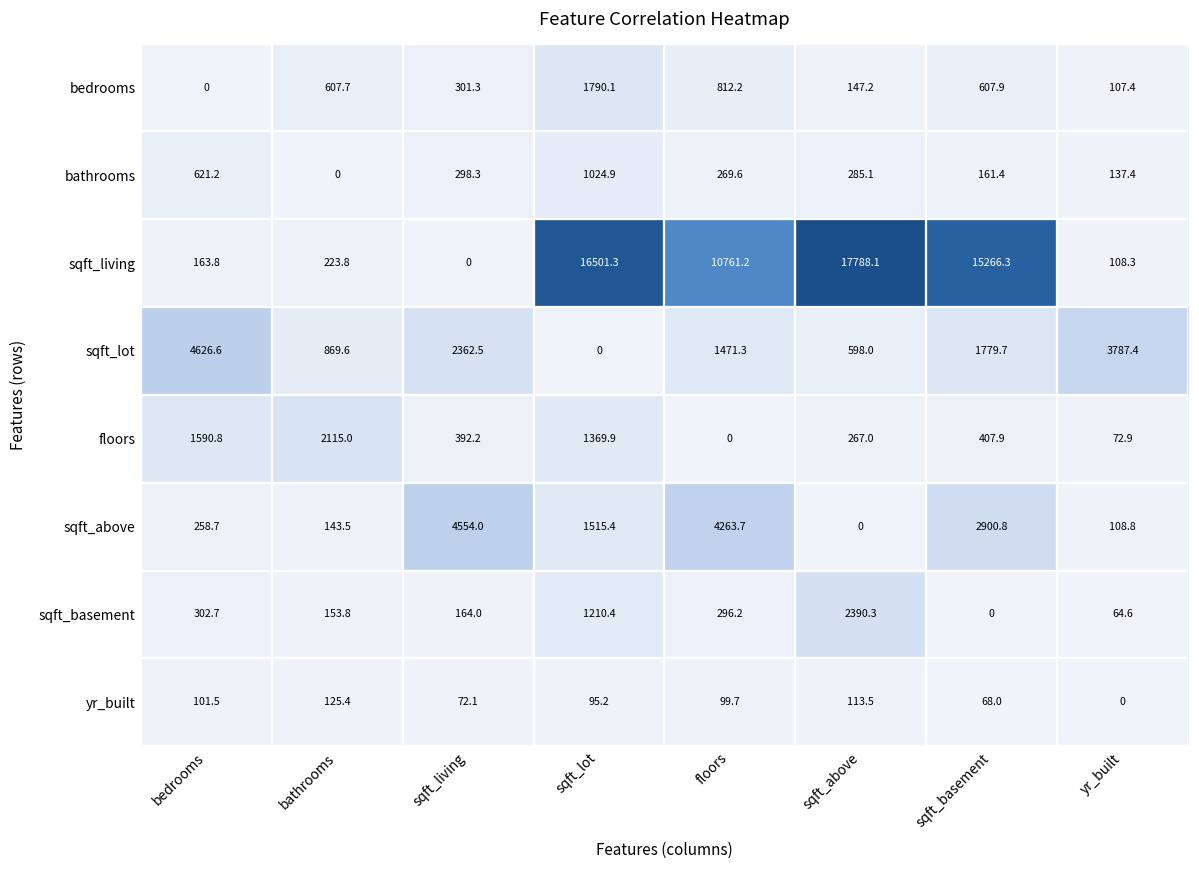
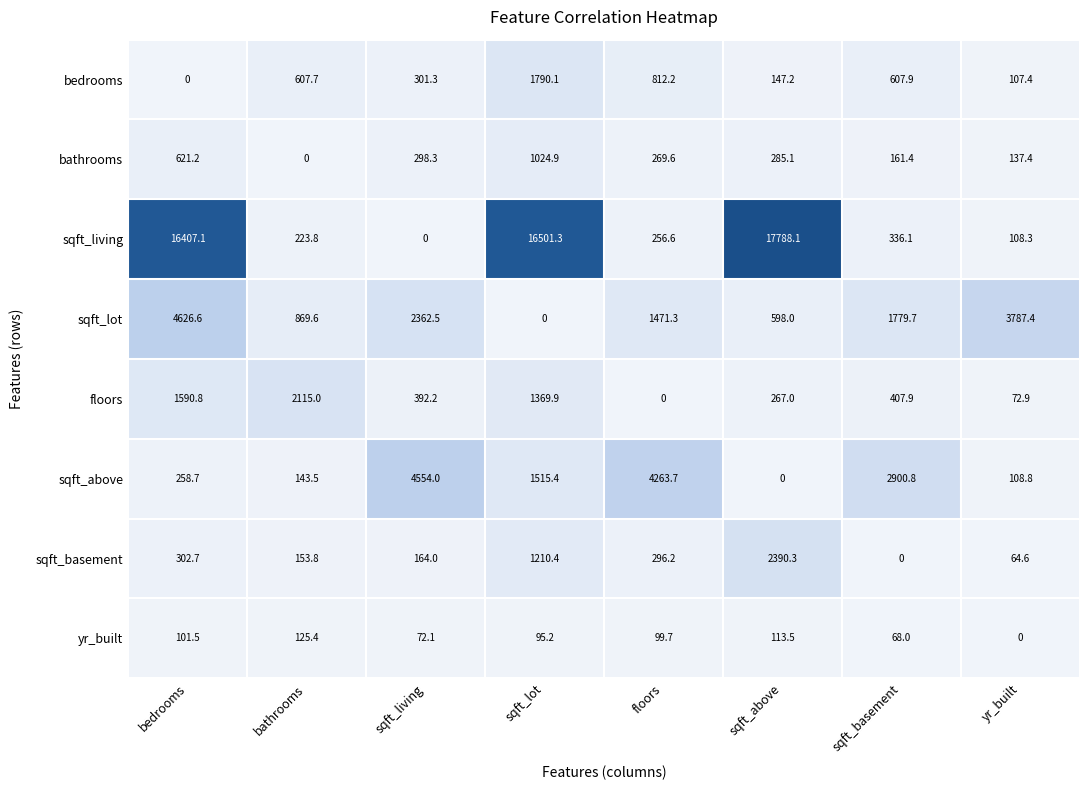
sqft_living, bedrooms: 163.8 -> 16407.1
sqft_living, floors: 10761.2 -> 256.6
sqft_living, sqft_basement: 15266.3 -> 336.1
